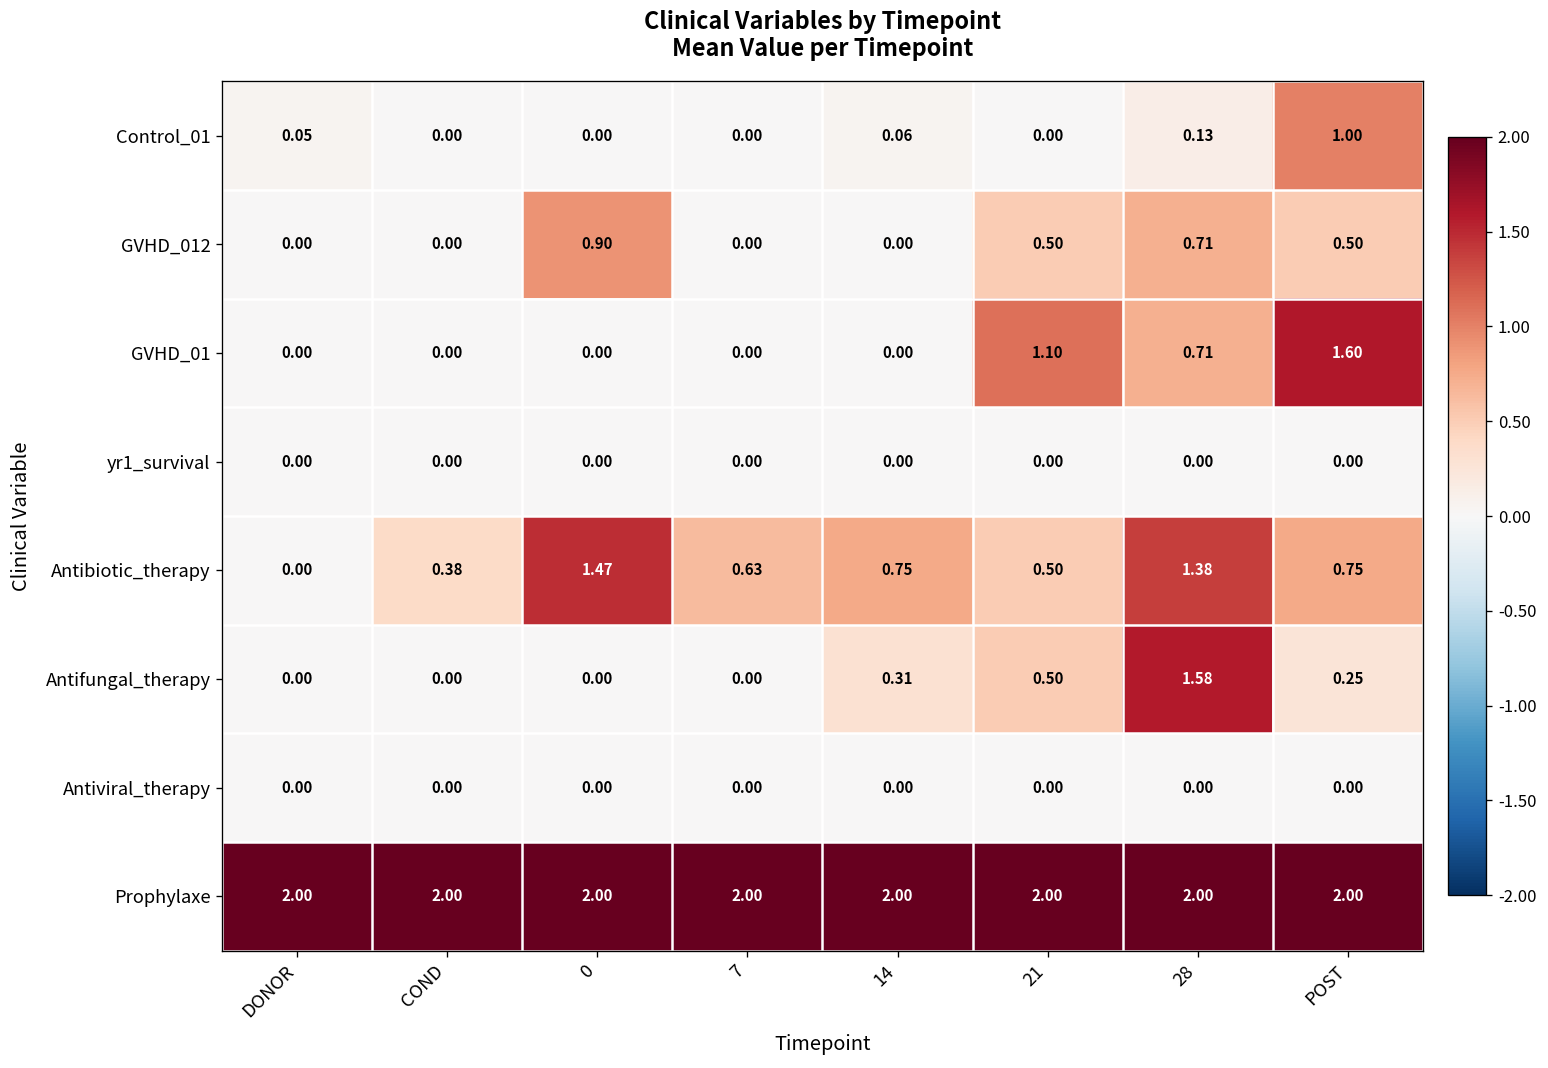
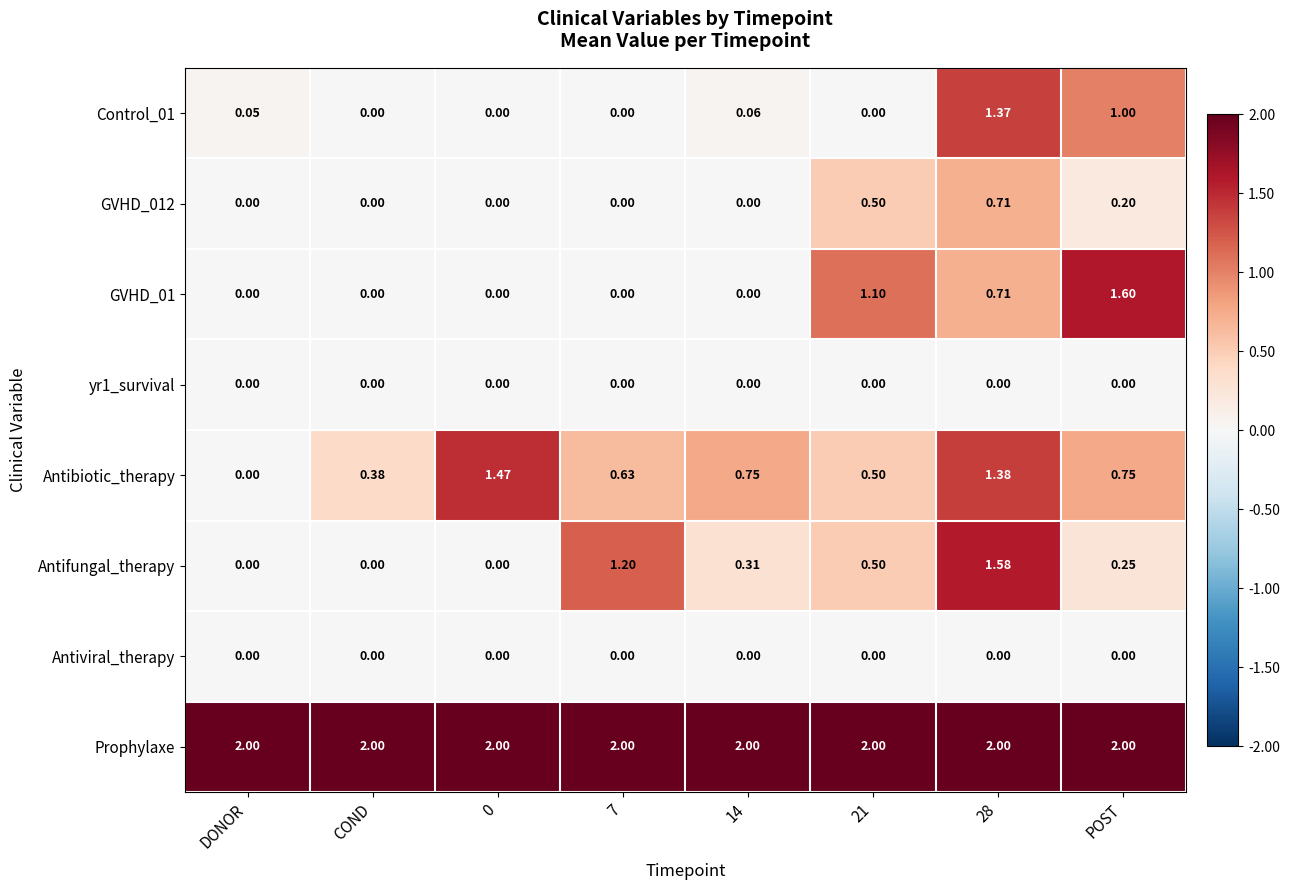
Control_01, 28: 0.13 -> 1.37
GVHD_012, 0: 0.90 -> 0.00
GVHD_012, POST: 0.50 -> 0.20
Antifungal_therapy, 7: 0.00 -> 1.20
